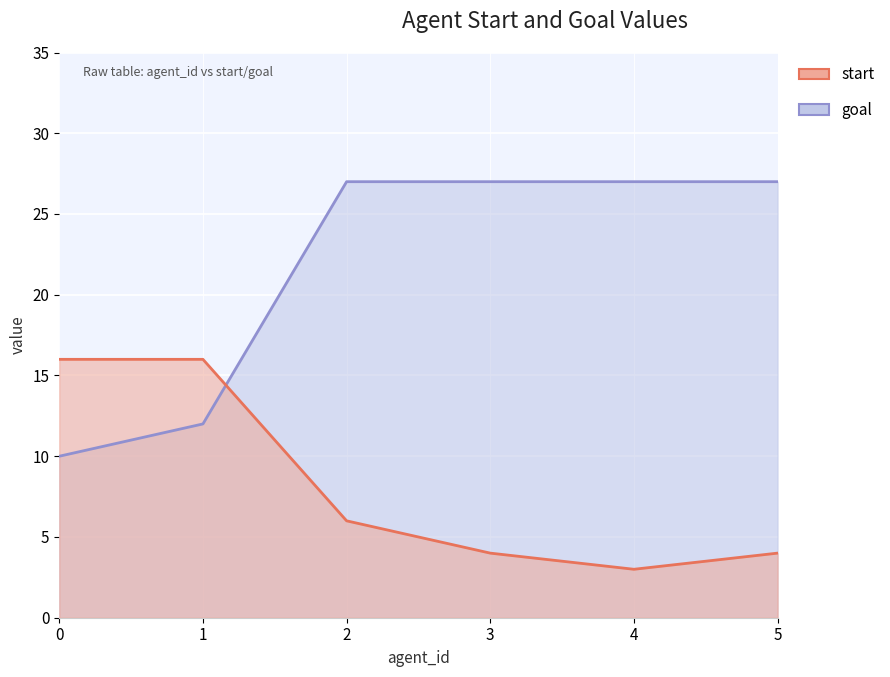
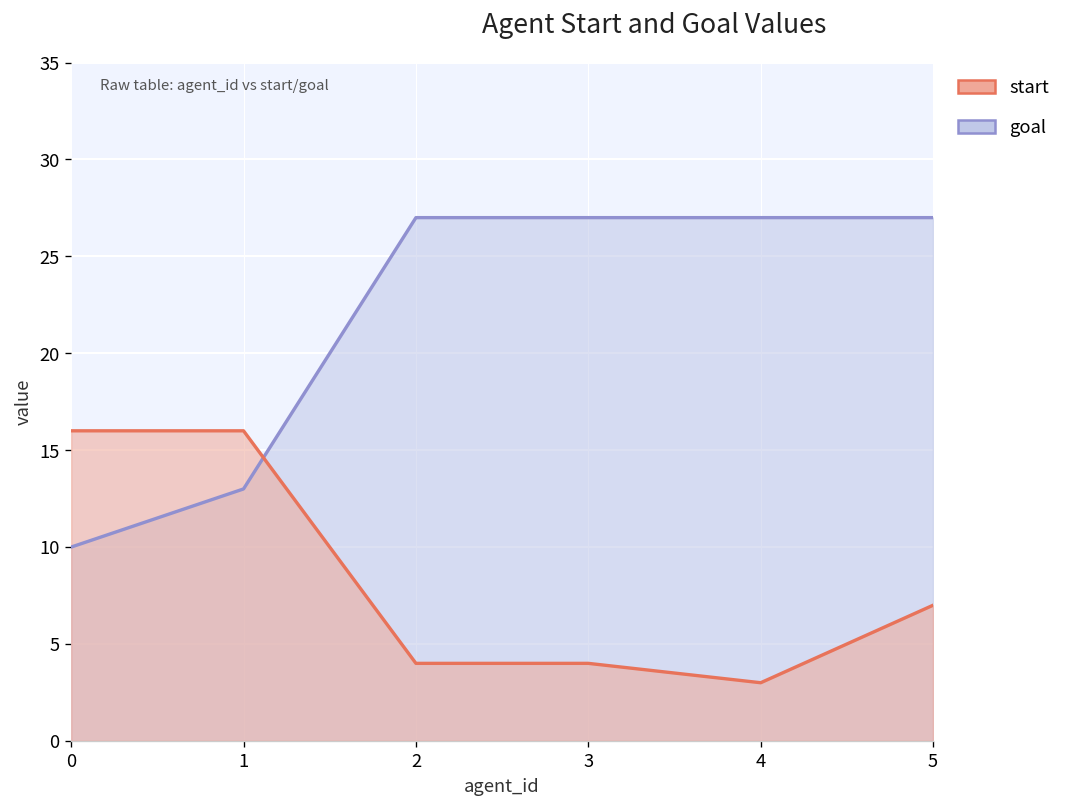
goal, 1: 12 -> 13
start, 2: 6 -> 4
start, 5: 4 -> 7
